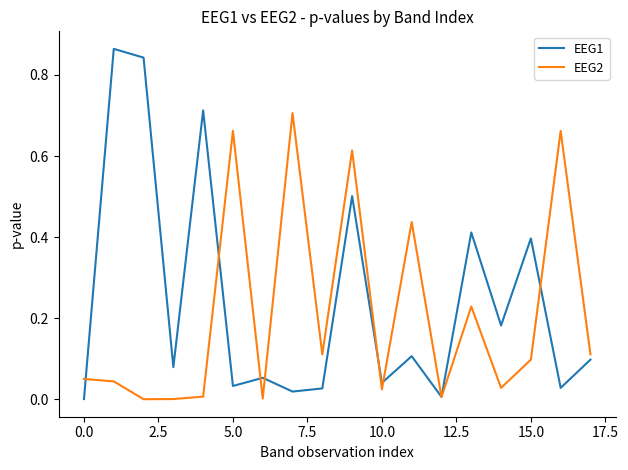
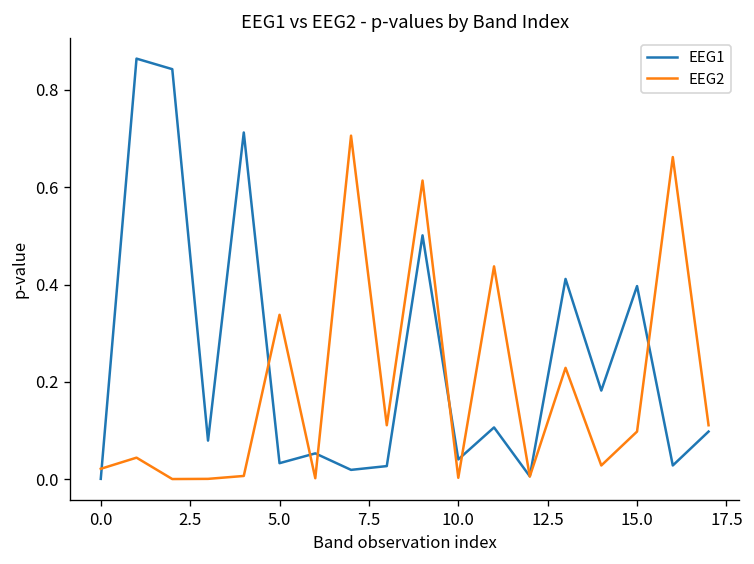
EEG2, 0.0: 0.05 -> 0.02
EEG2, 5.0: 0.66 -> 0.34
EEG2, 10.0: 0.02 -> 0.00
